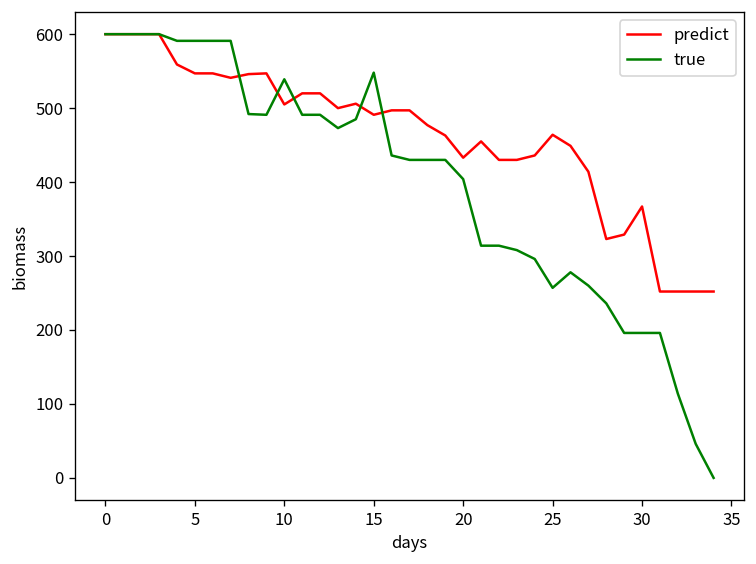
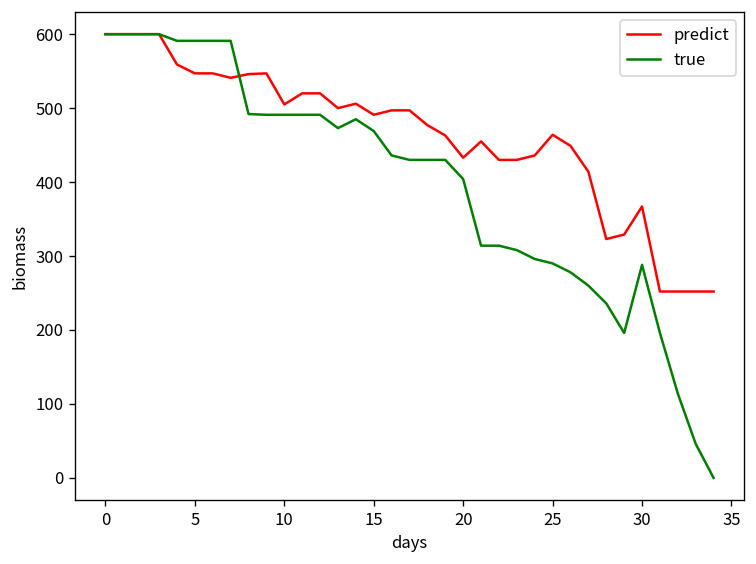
true, 10: 540 -> 490
true, 15: 550 -> 470
true, 25: 260 -> 290
true, 30: 200 -> 290
